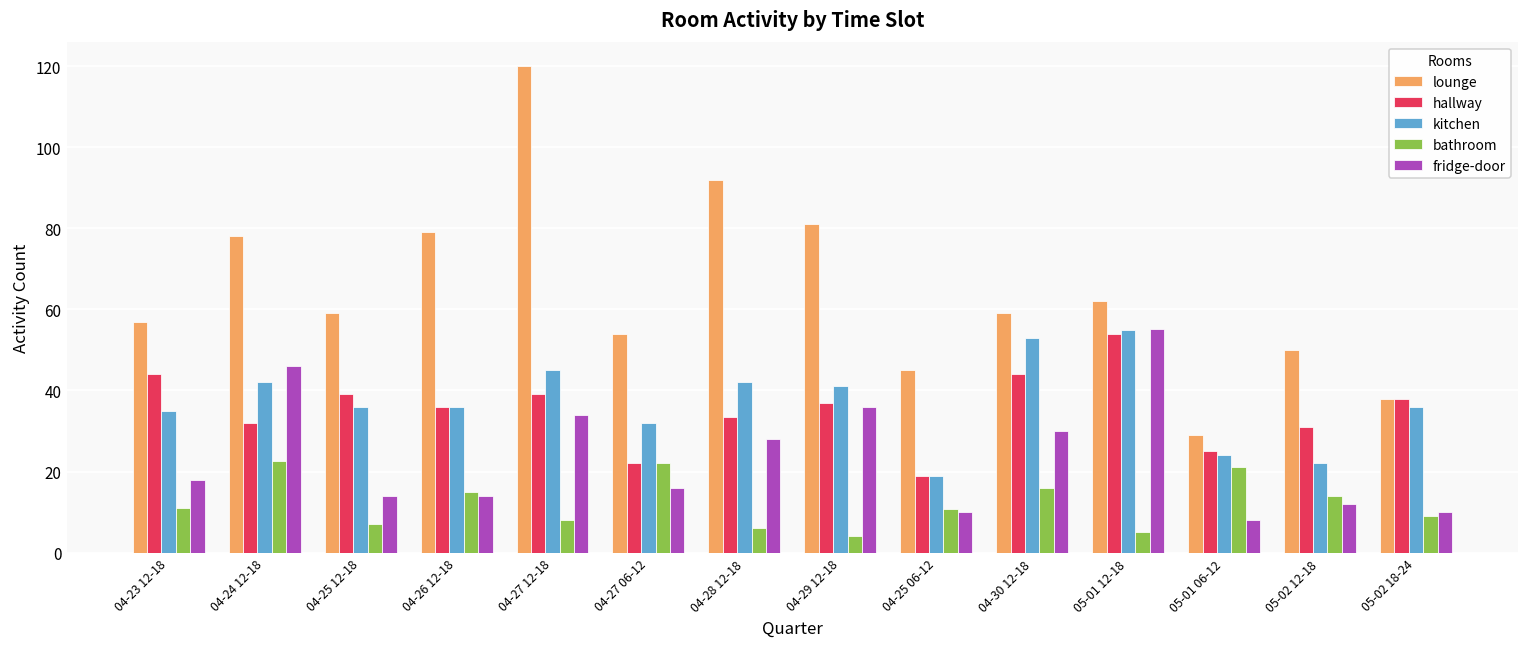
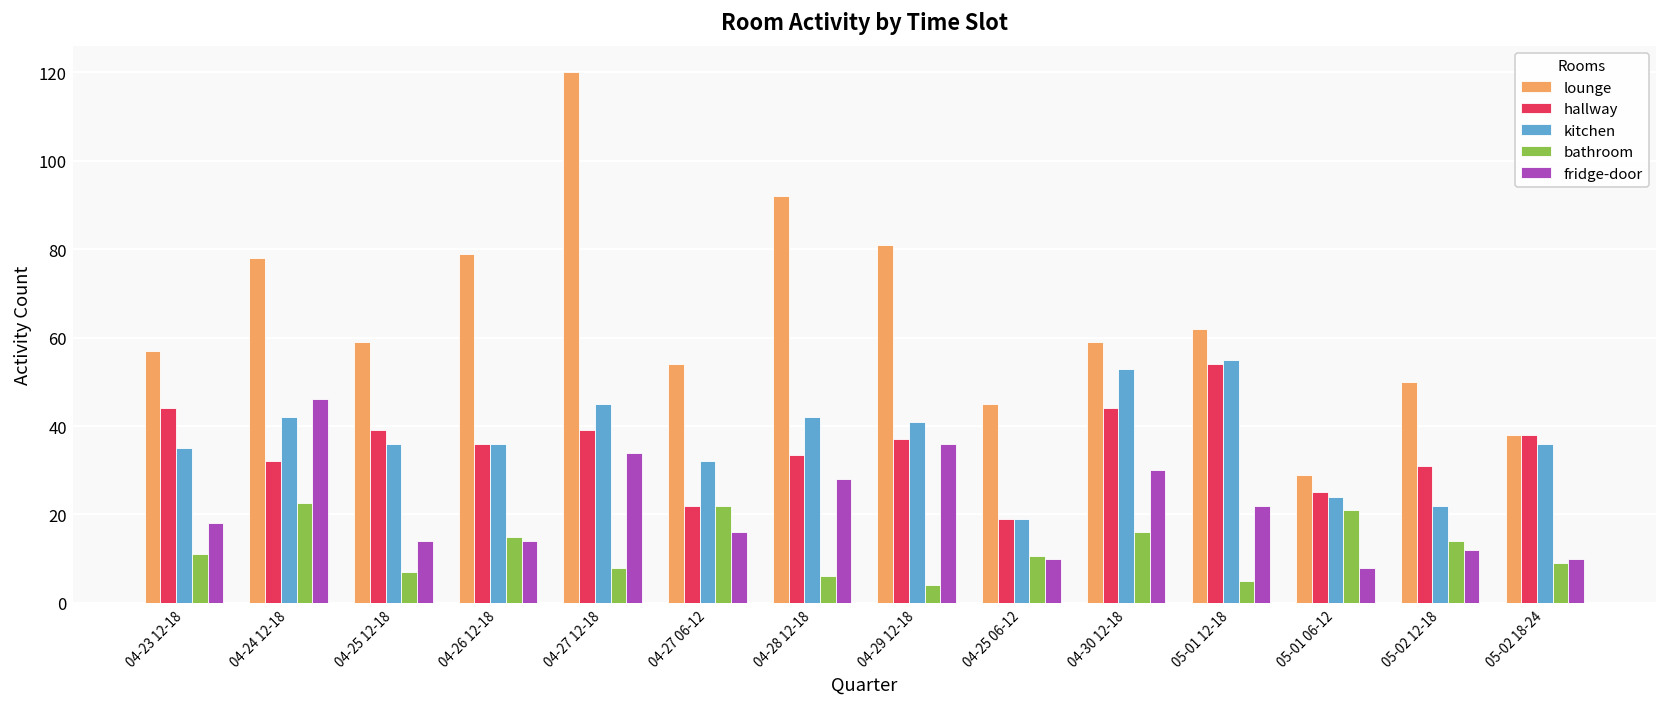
fridge-door, 05-01 12-18: 55 -> 22
